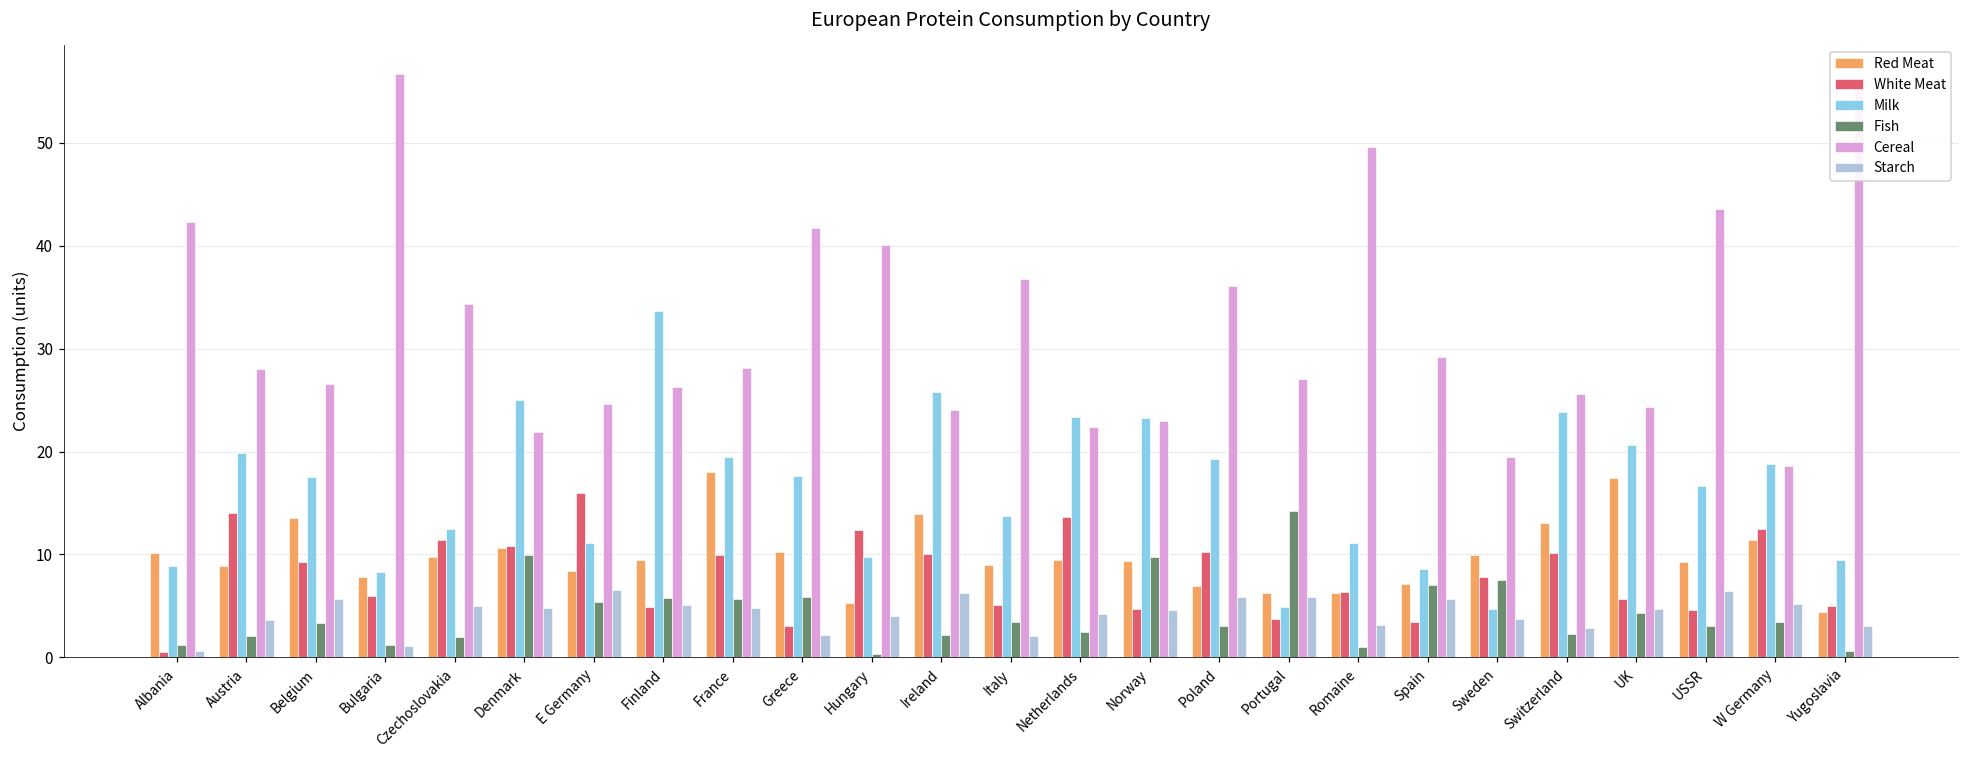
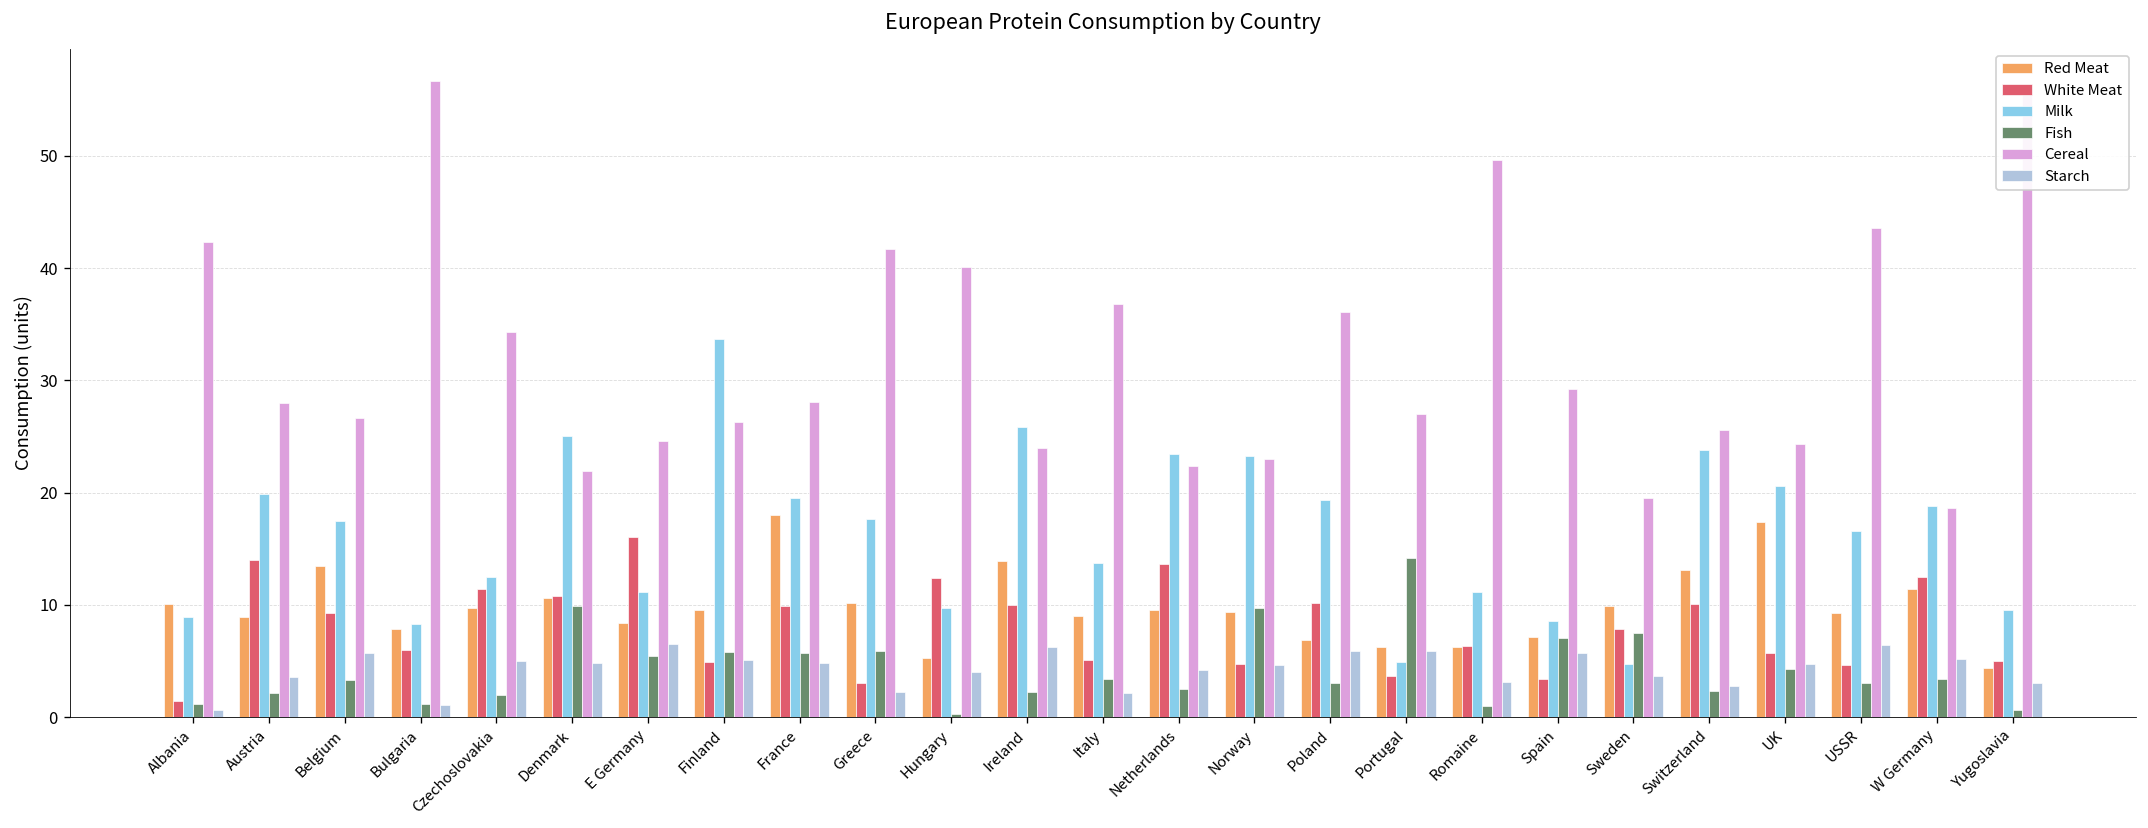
White Meat, Albania: 0.5 -> 1.4
